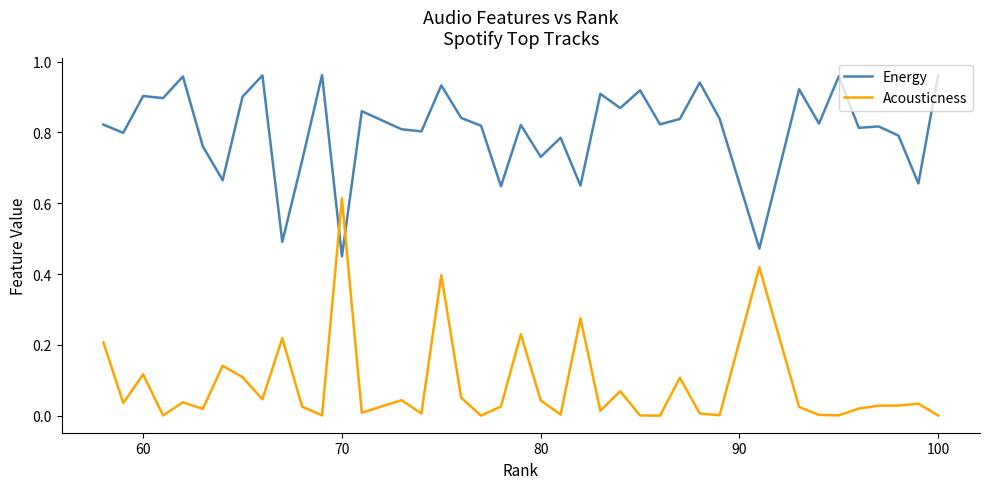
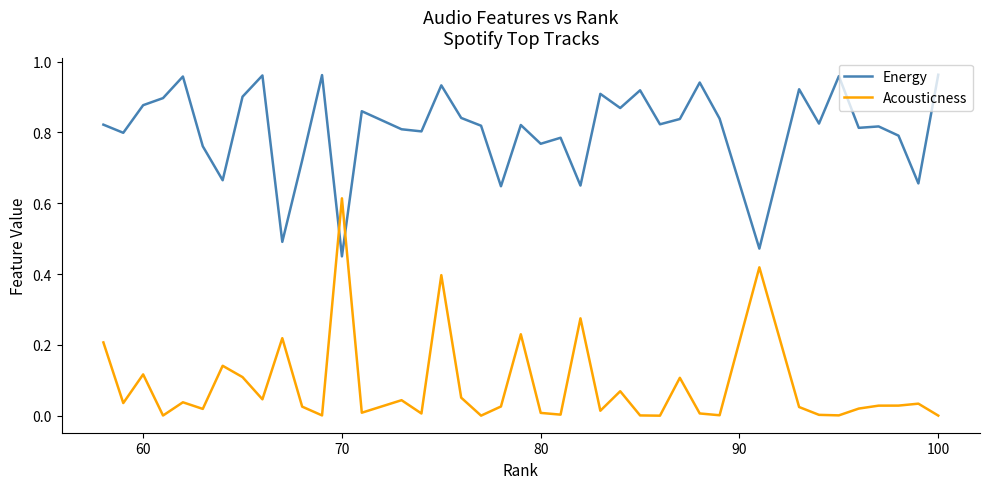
Energy, 60: 0.90 -> 0.88
Energy, 80: 0.73 -> 0.77
Acousticness, 80: 0.04 -> 0.01
